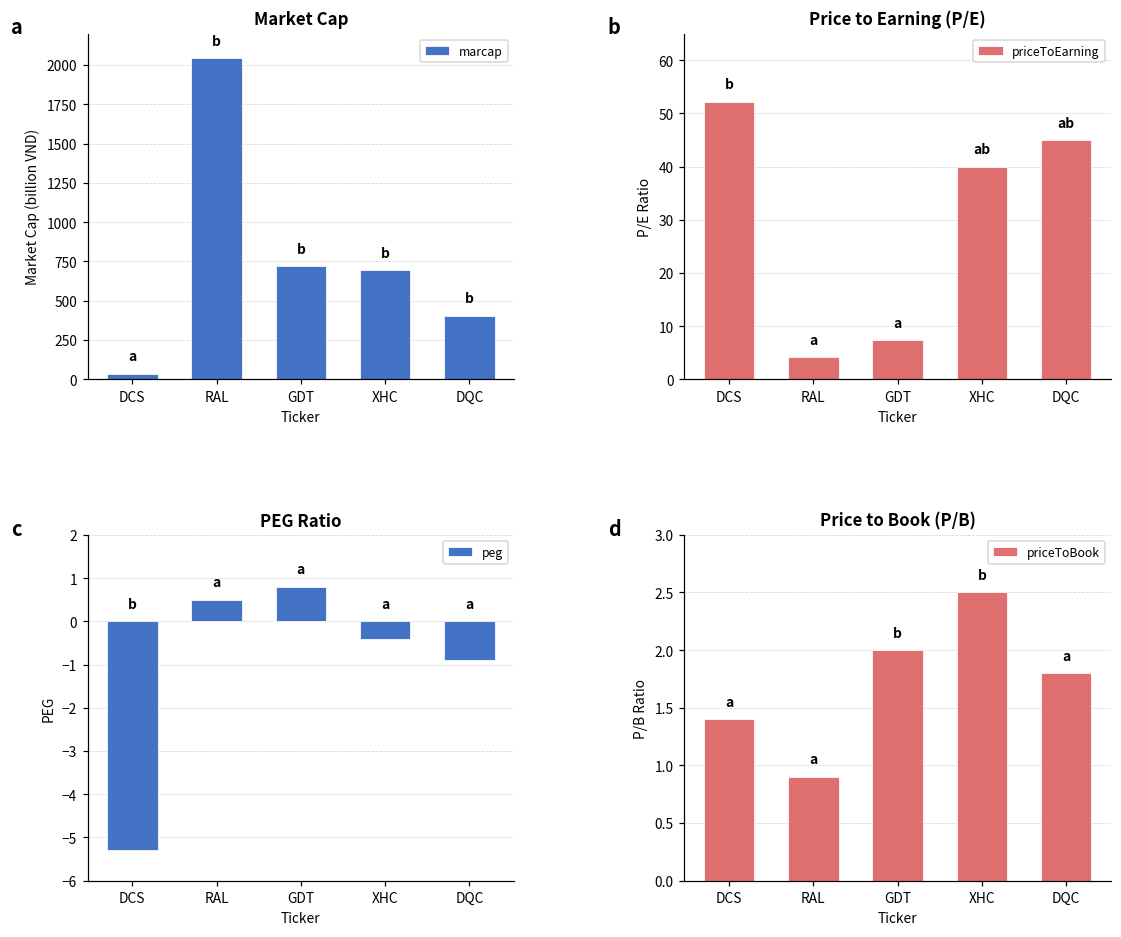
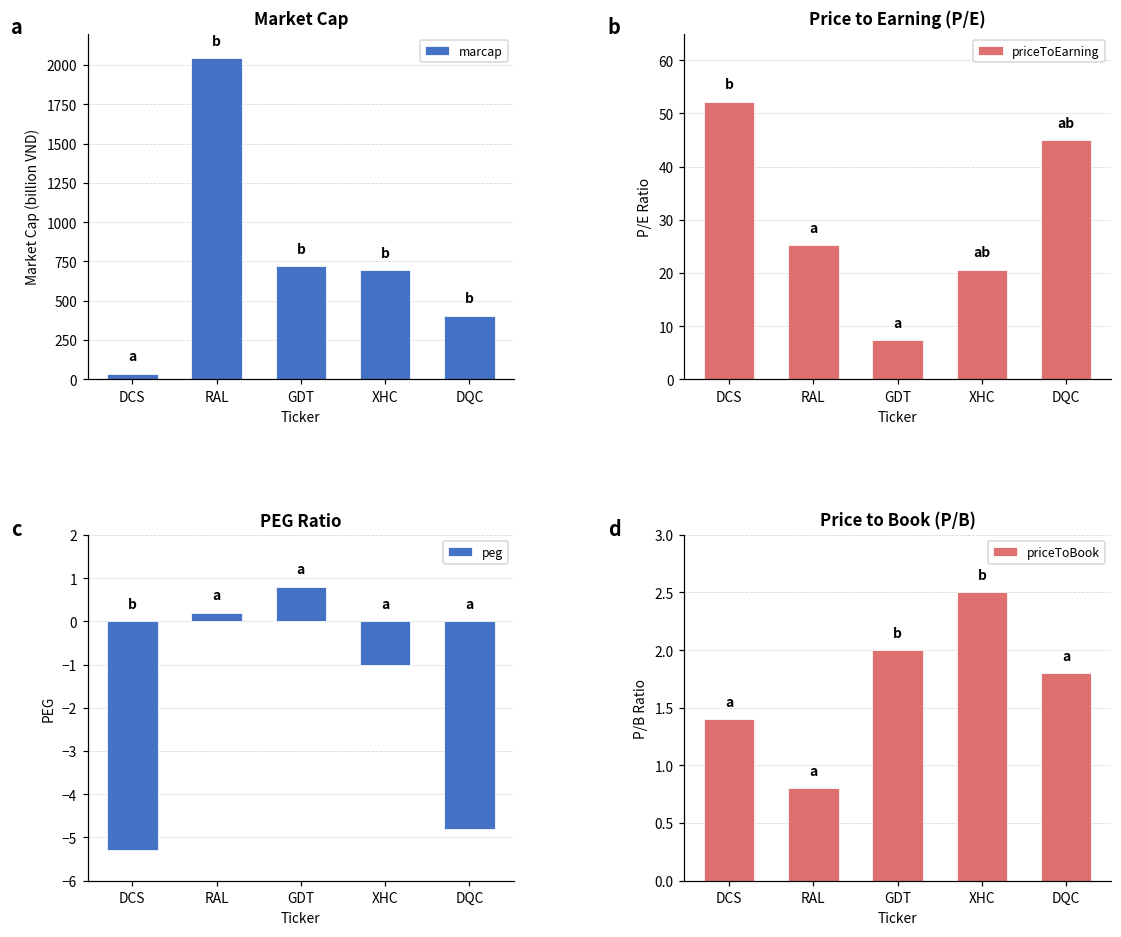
Price to Earning (P/E), RAL: 4 -> 25
Price to Earning (P/E), XHC: 40 -> 21
PEG Ratio, RAL: 0.5 -> 0.2
PEG Ratio, XHC: -0.4 -> -1.0
PEG Ratio, DQC: -0.9 -> -4.8
Price to Book (P/B), RAL: 0.9 -> 0.8
